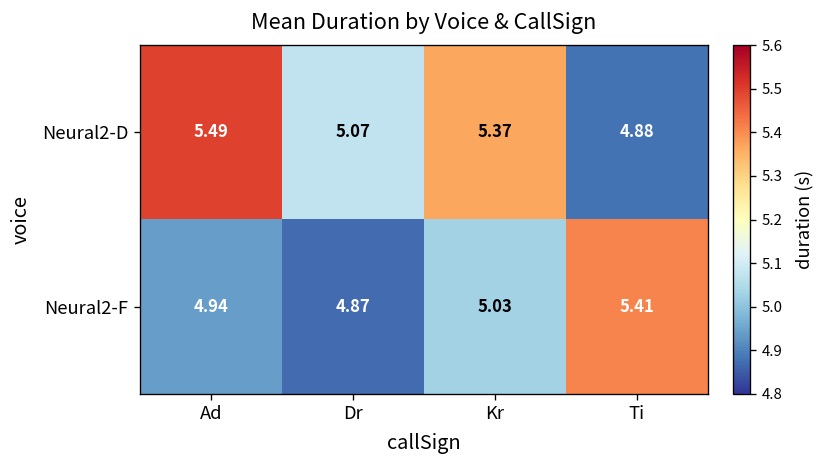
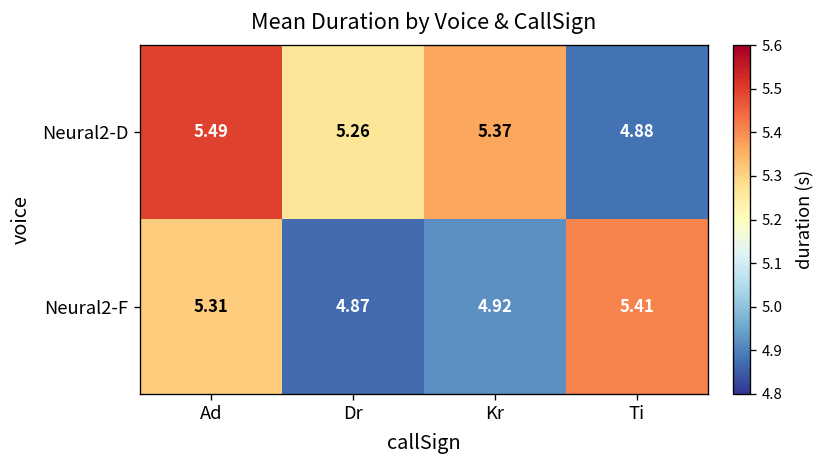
Neural2-D, Dr: 5.07 -> 5.26
Neural2-F, Ad: 4.94 -> 5.31
Neural2-F, Kr: 5.03 -> 4.92
